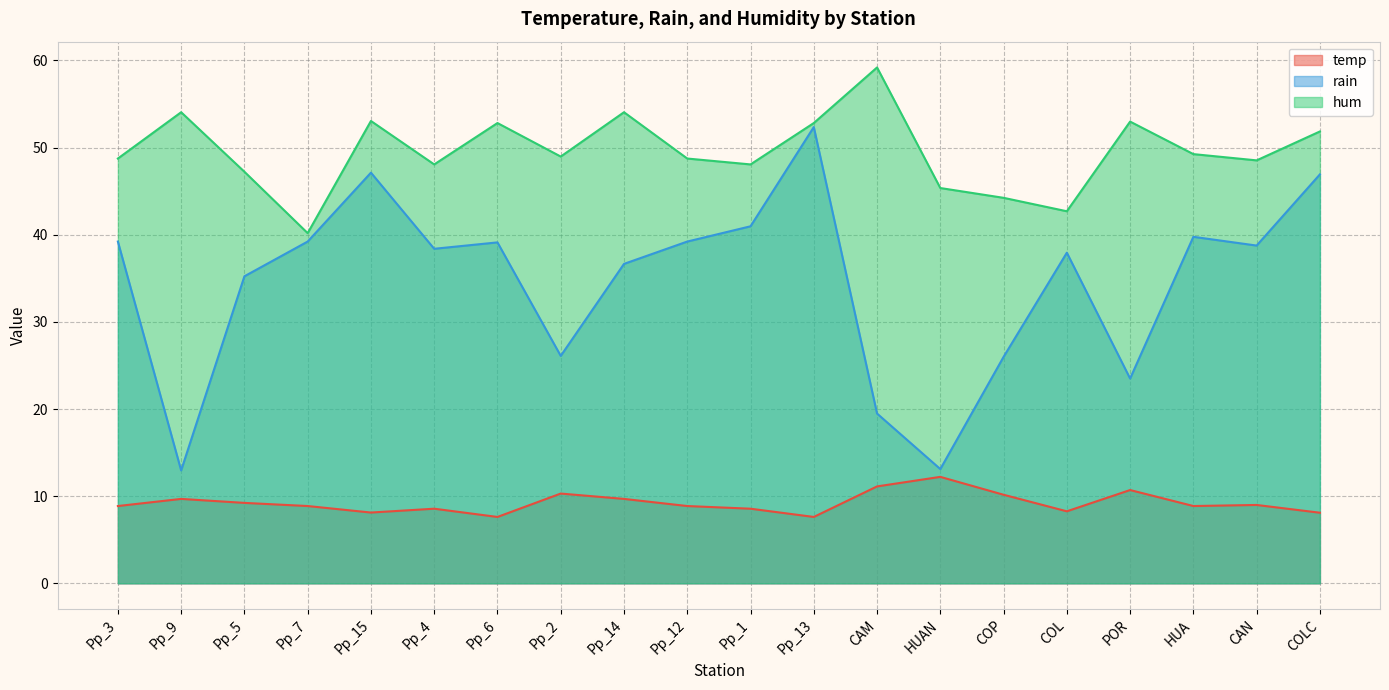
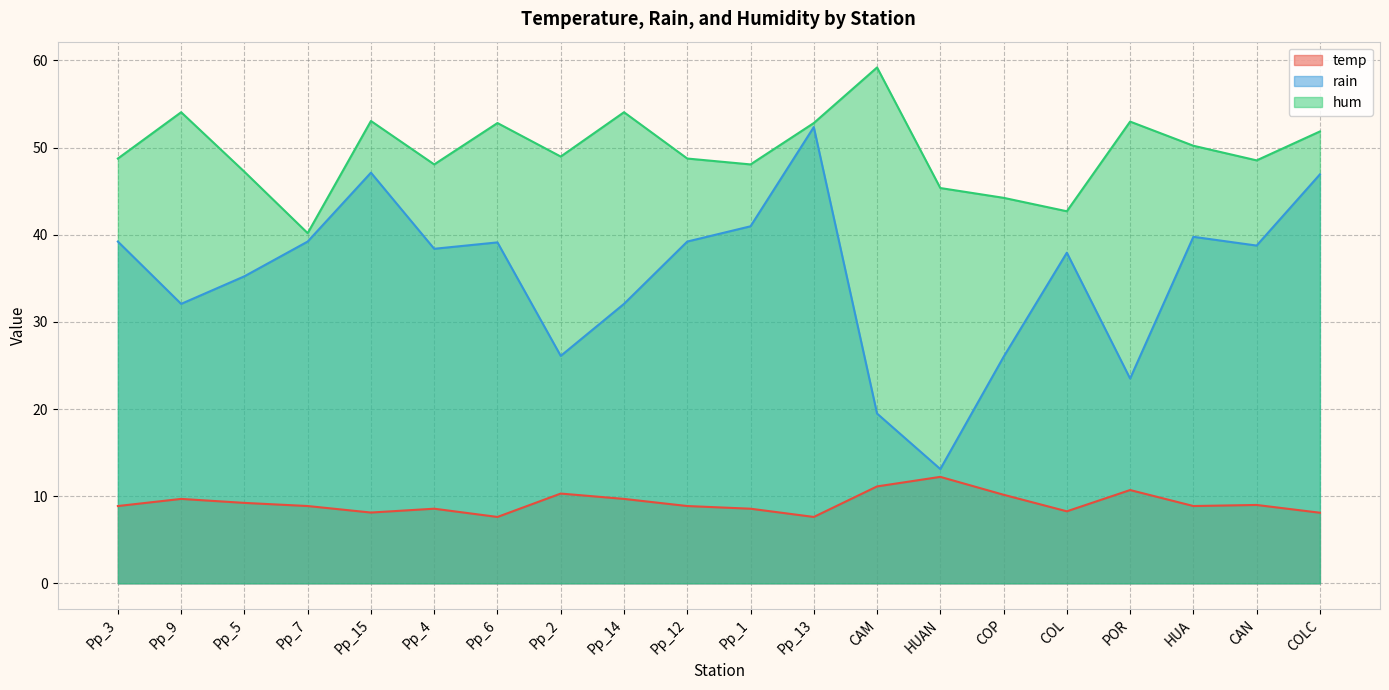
rain, Pp_9: 13 -> 32
rain, Pp_14: 37 -> 32
hum, HUA: 49 -> 50
